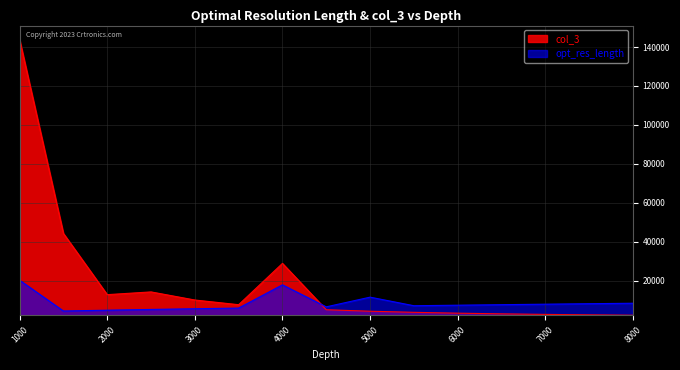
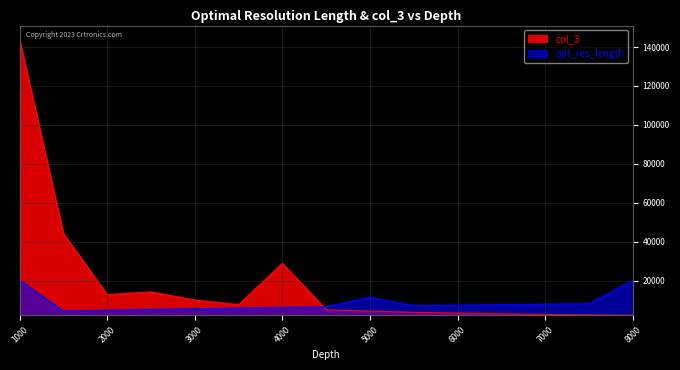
opt_res_length, 4000: 18000 -> 6000
opt_res_length, 8000: 8000 -> 20000
